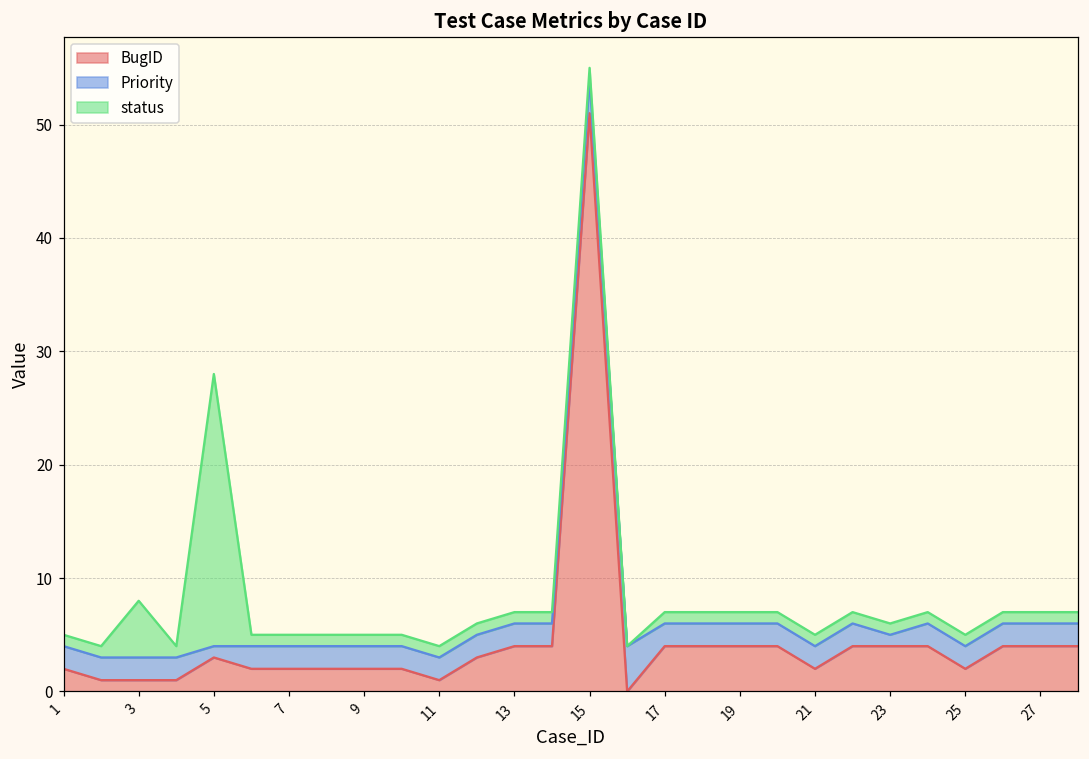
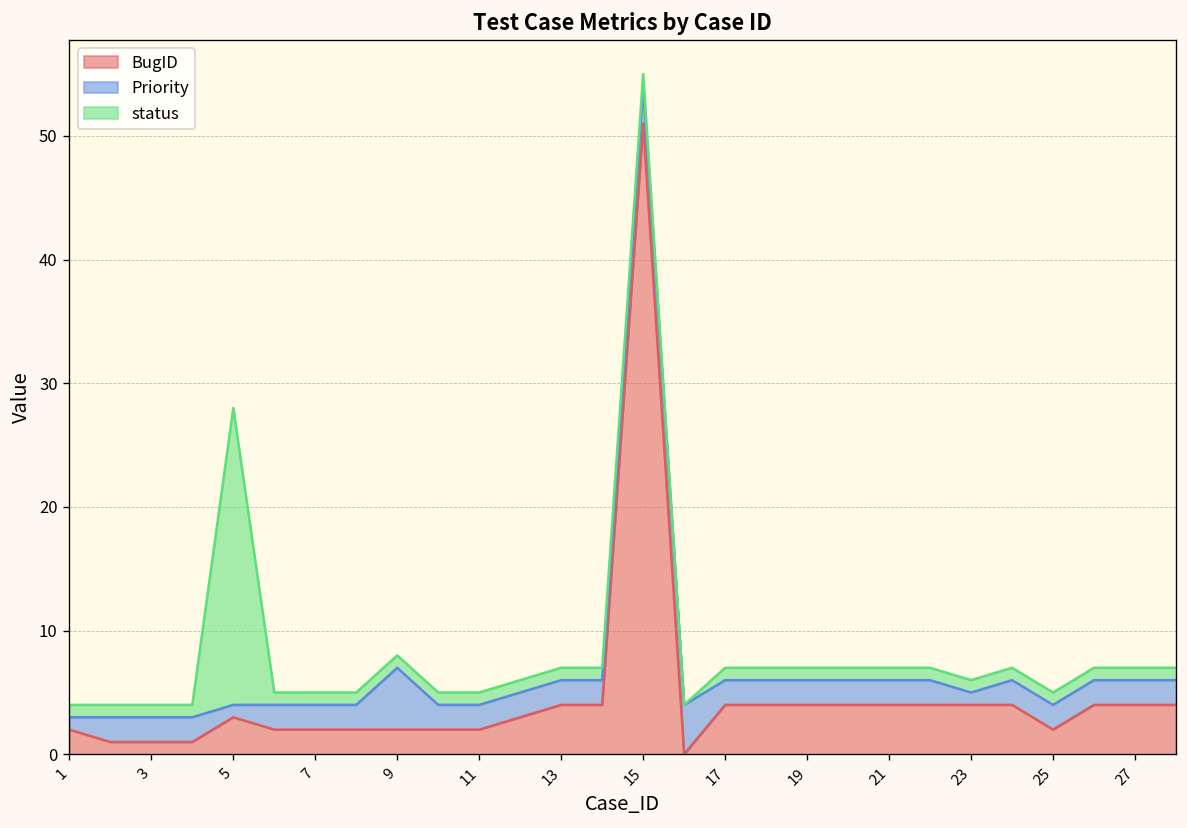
Priority, 1: 2 -> 1
status, 3: 5 -> 1
Priority, 9: 2 -> 5
BugID, 11: 1 -> 2
BugID, 21: 2 -> 4
